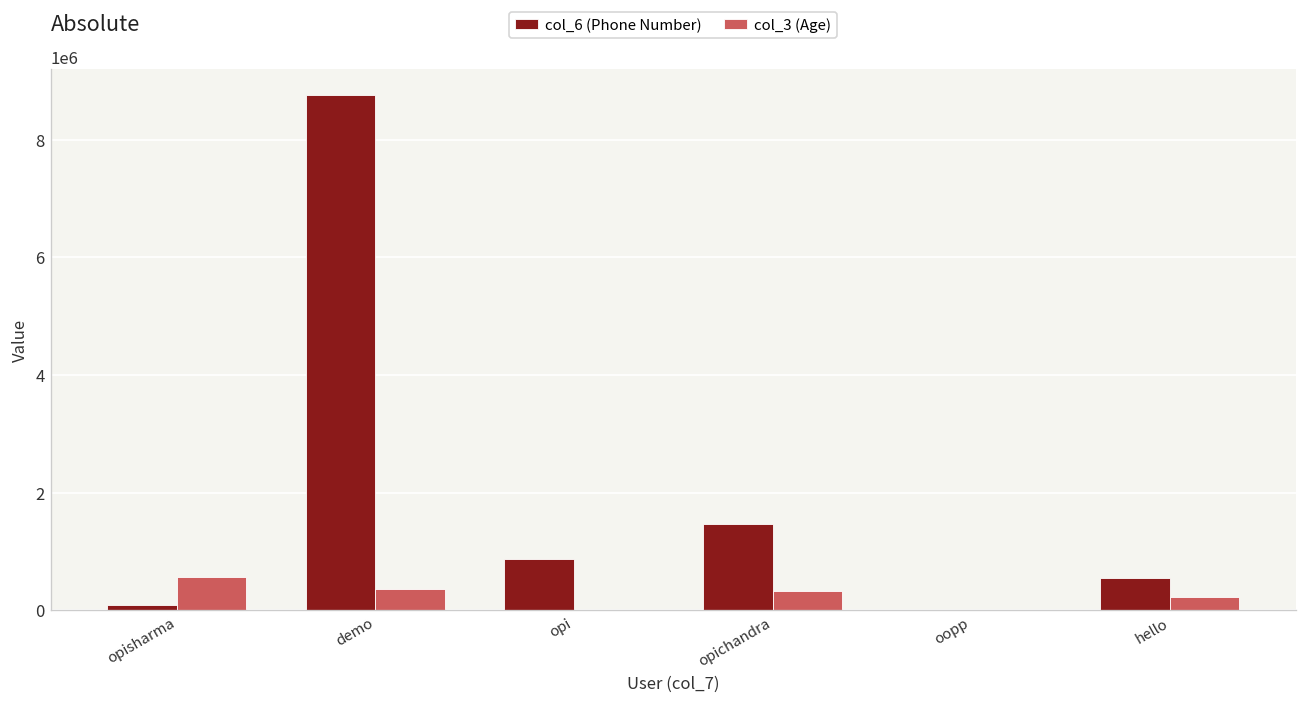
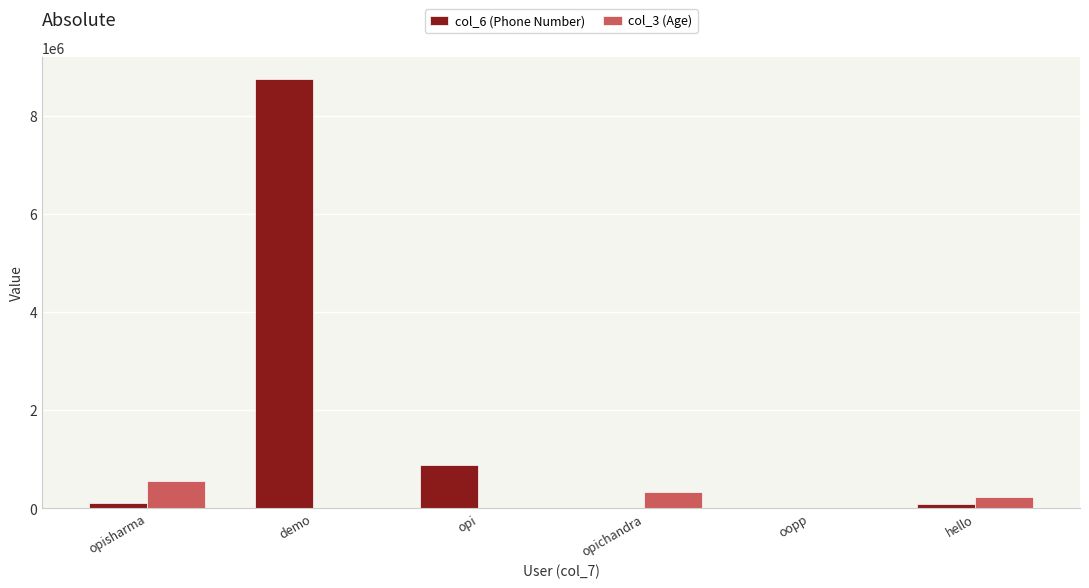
col_3 (Age), demo: 400000 -> 0
col_6 (Phone Number), opichandra: 1500000 -> 0
col_6 (Phone Number), hello: 600000 -> 100000
